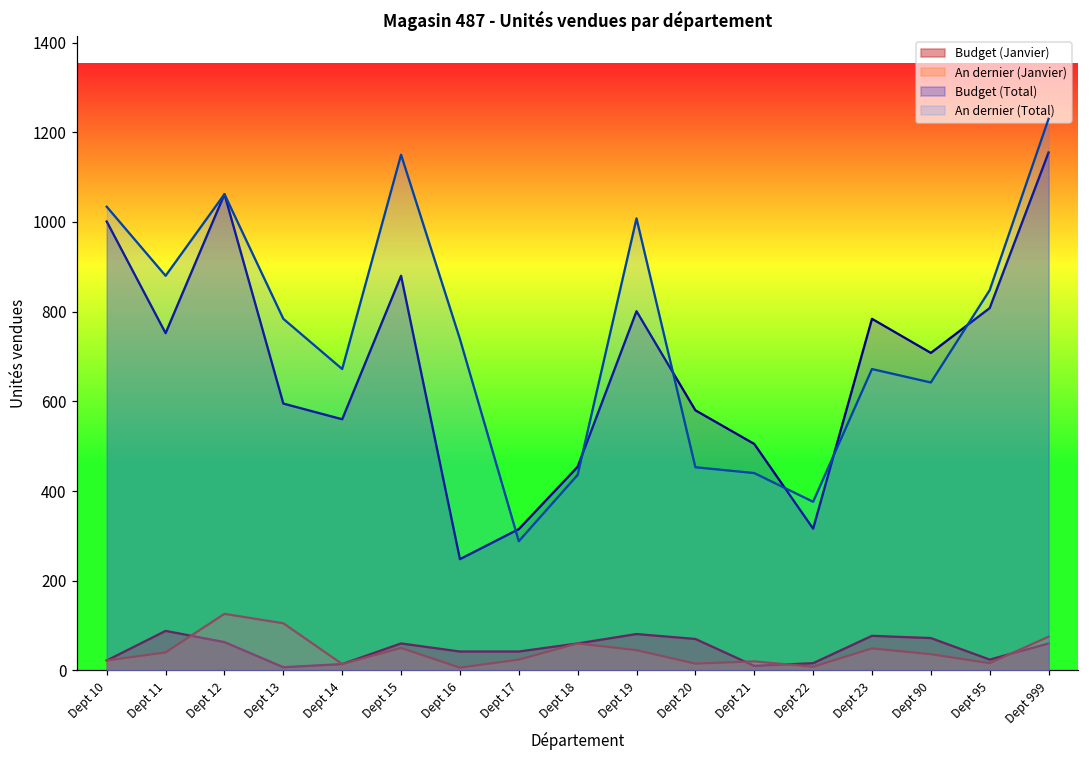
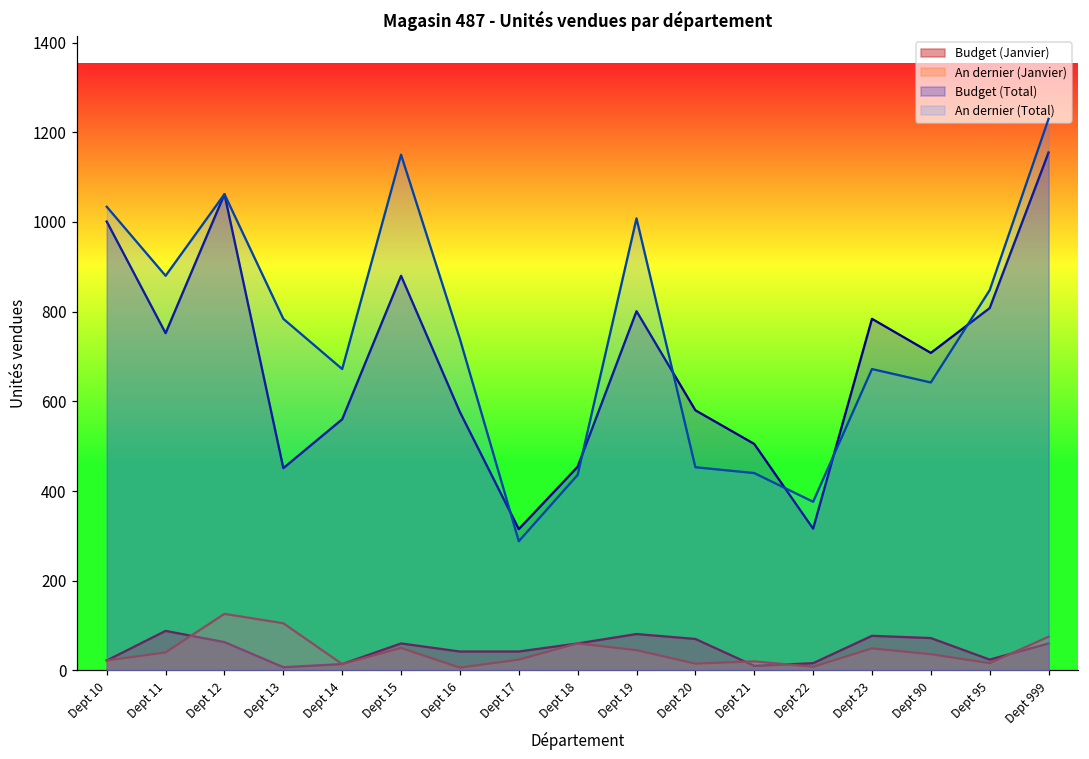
Budget (Total), Dept 13: 600 -> 450
Budget (Total), Dept 16: 250 -> 580
